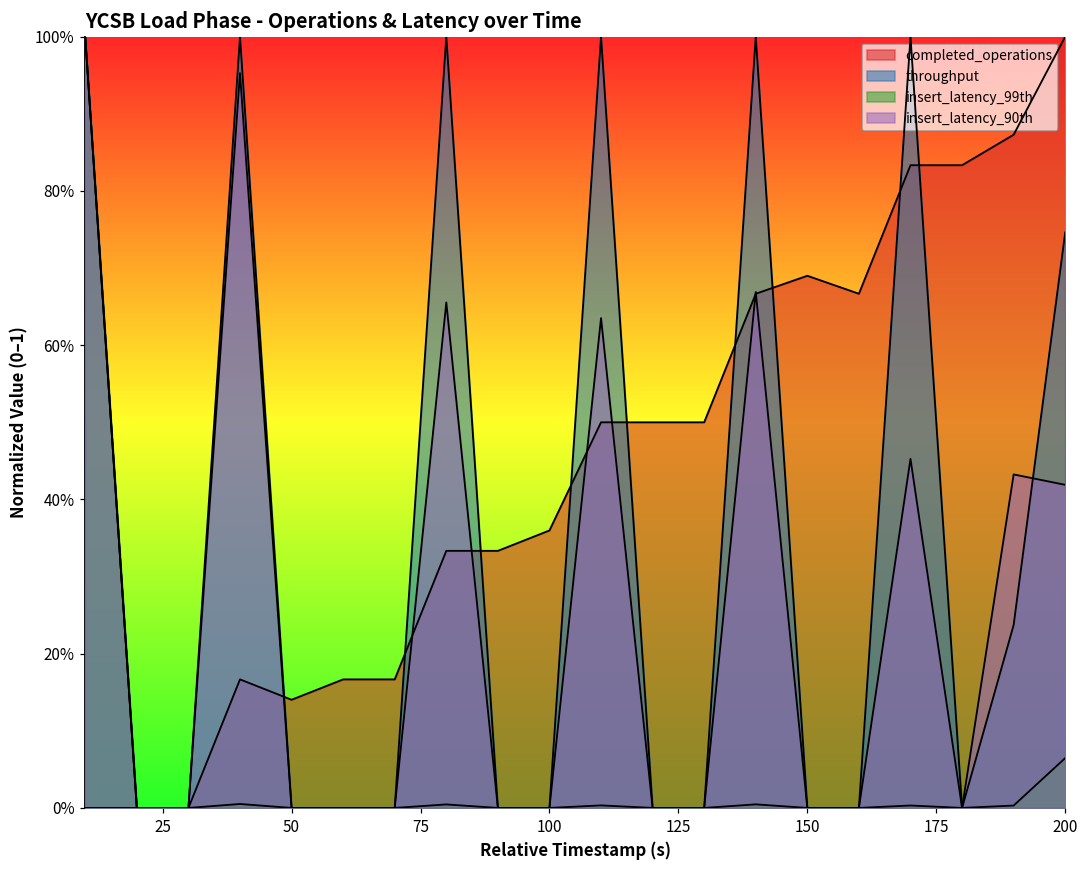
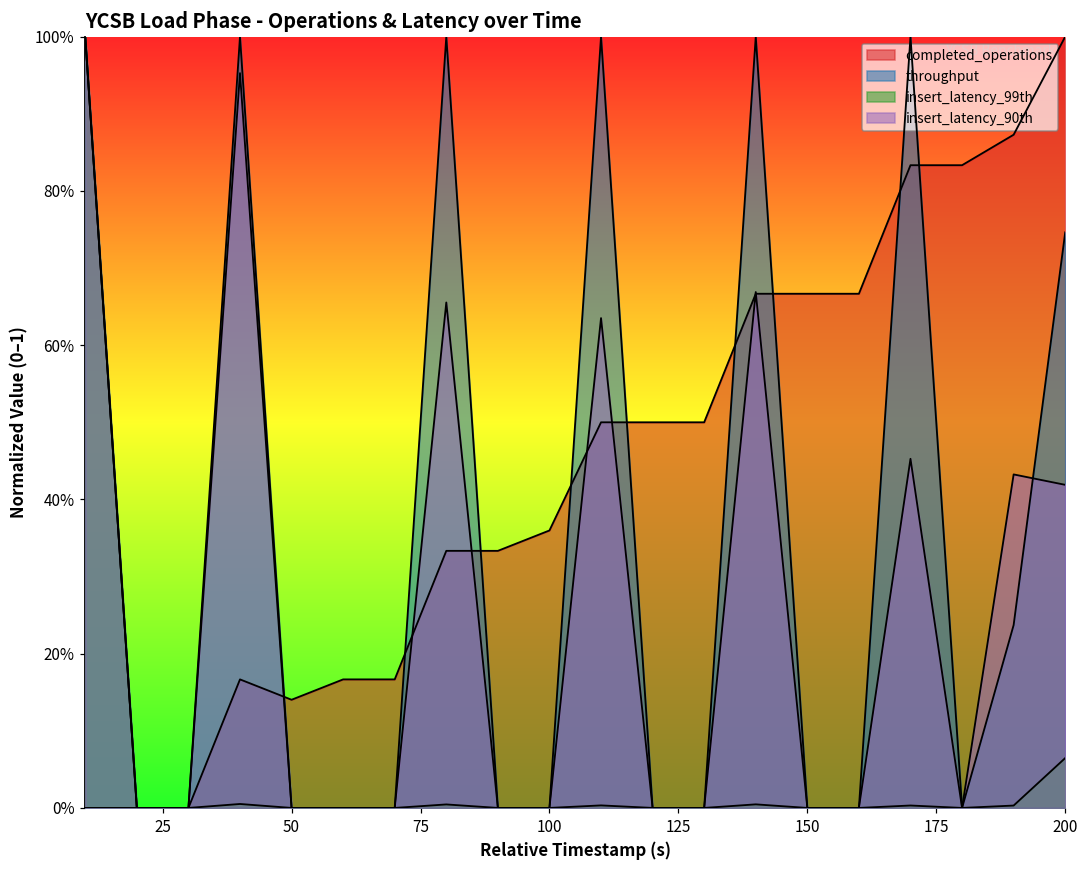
completed_operations, 150: 69% -> 67%
